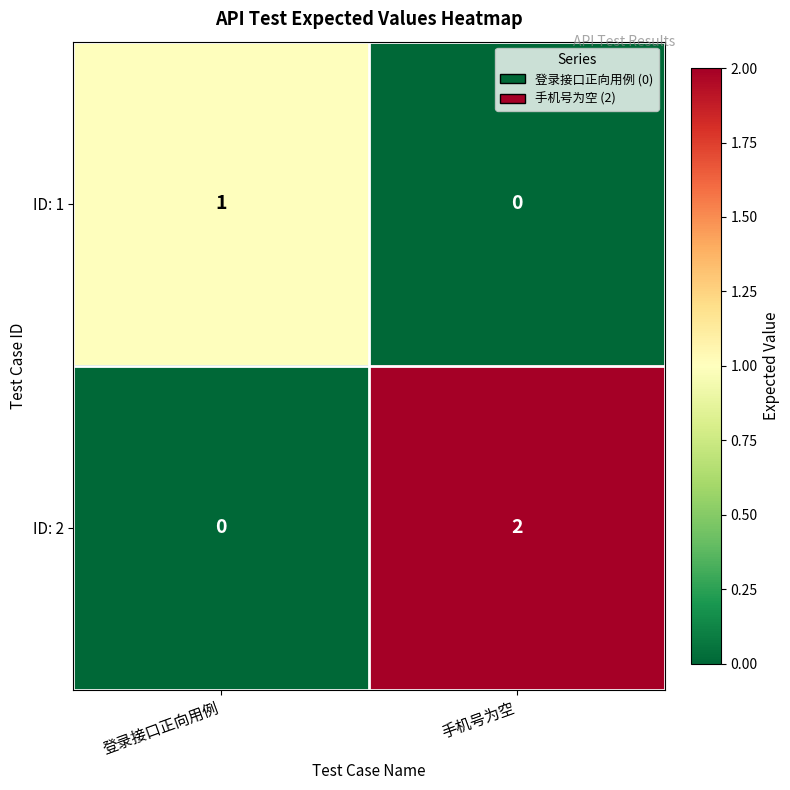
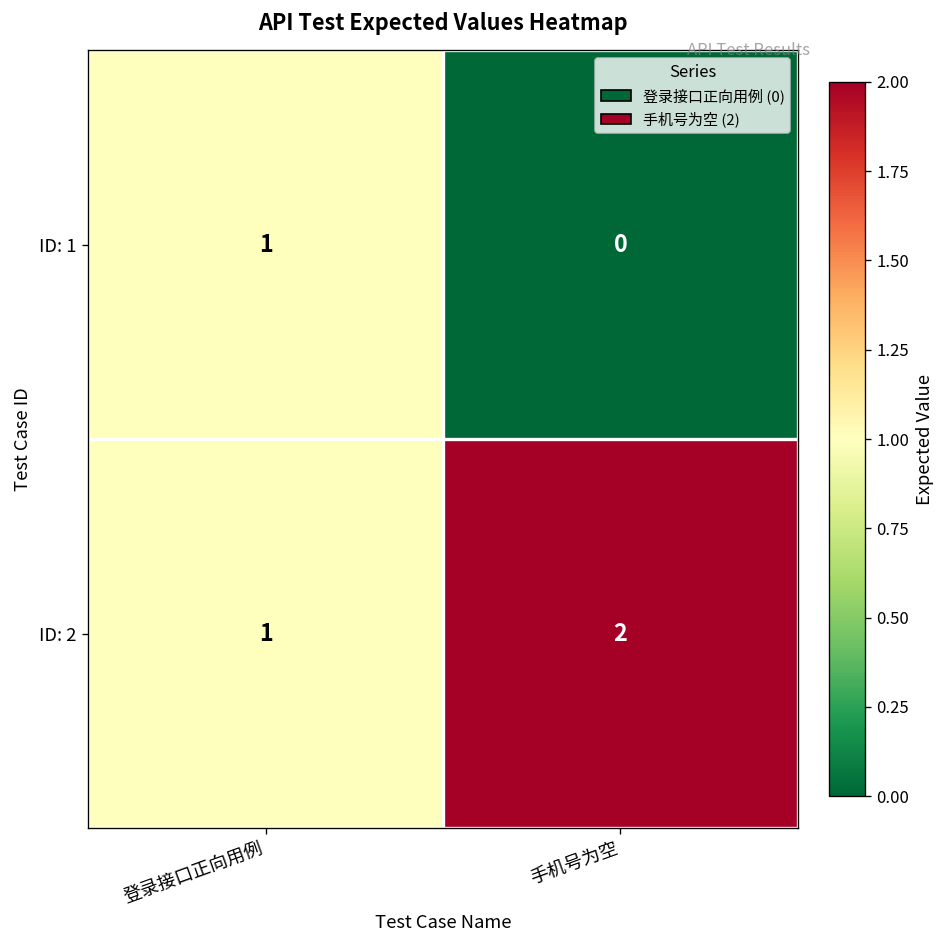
ID: 2, 登录接口正向用例: 0 -> 1
